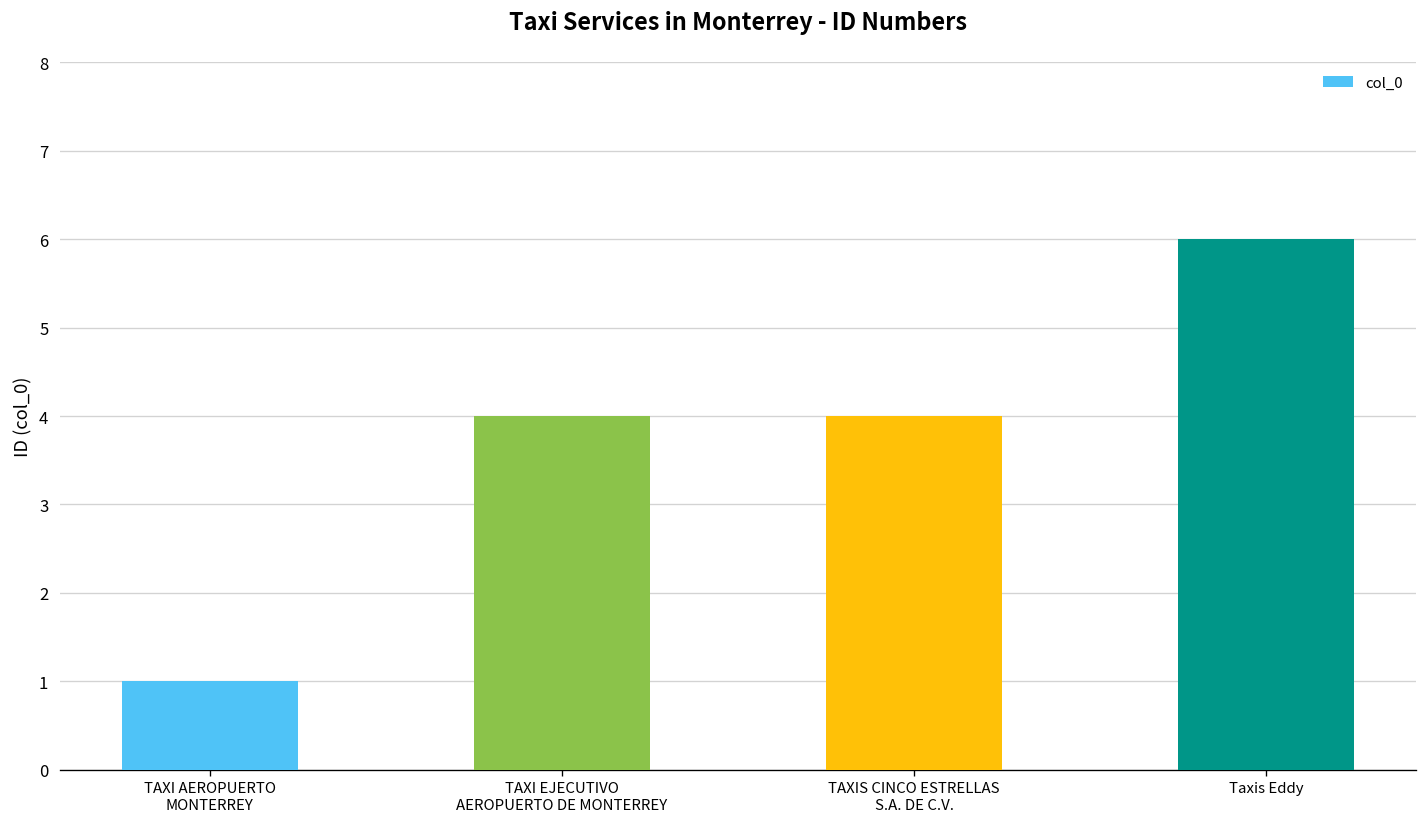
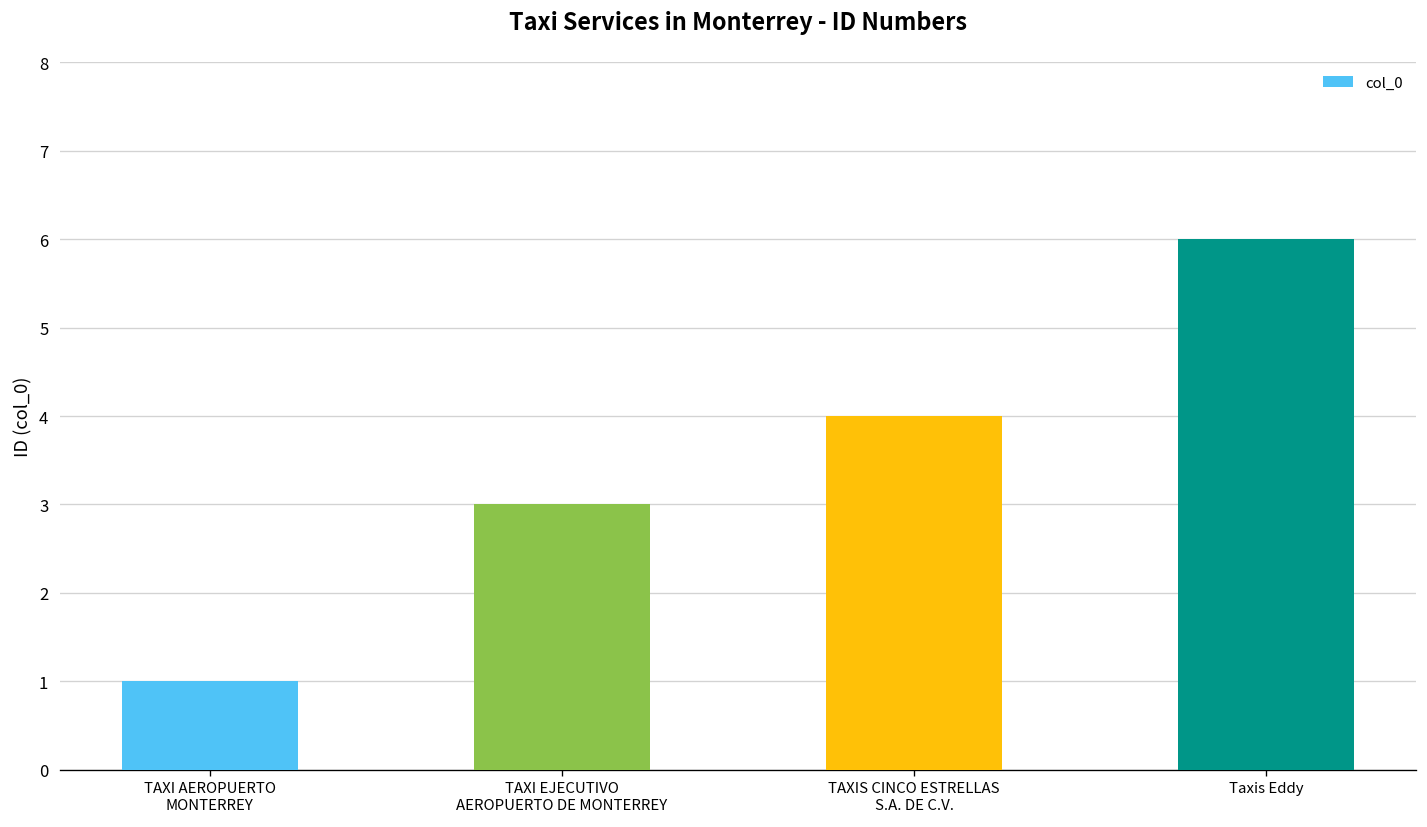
TAXI EJECUTIVO AEROPUERTO DE MONTERREY: 4 -> 3
